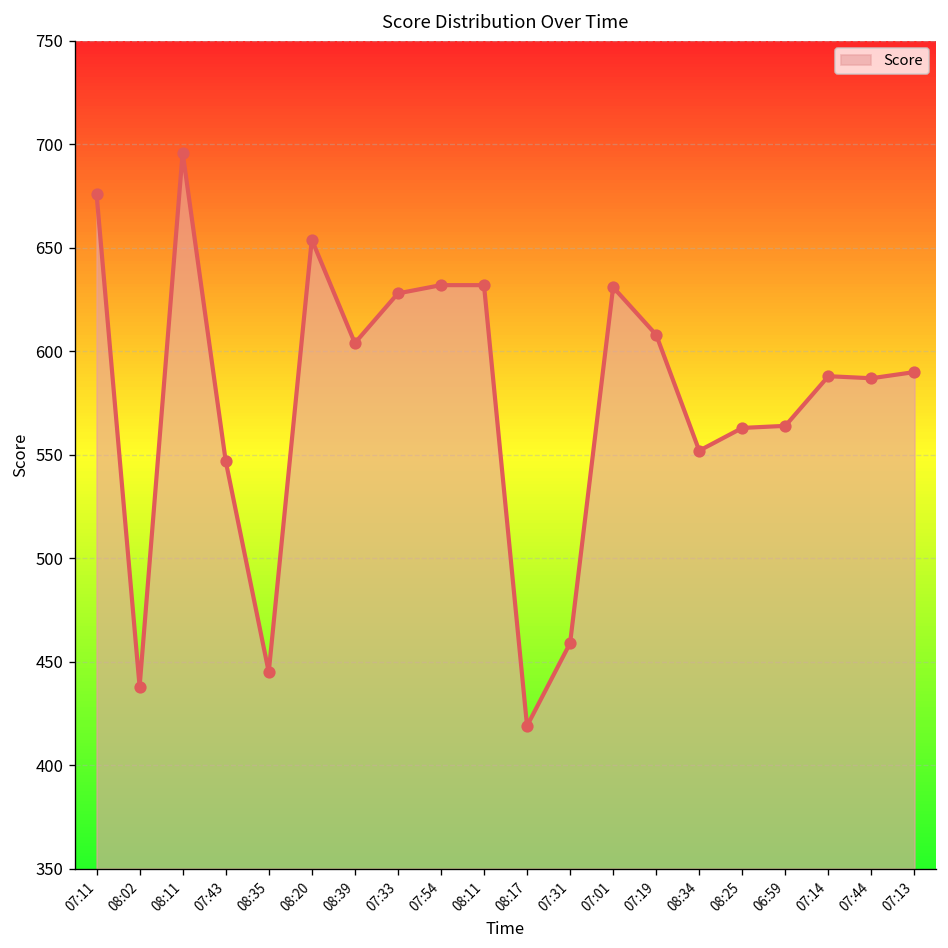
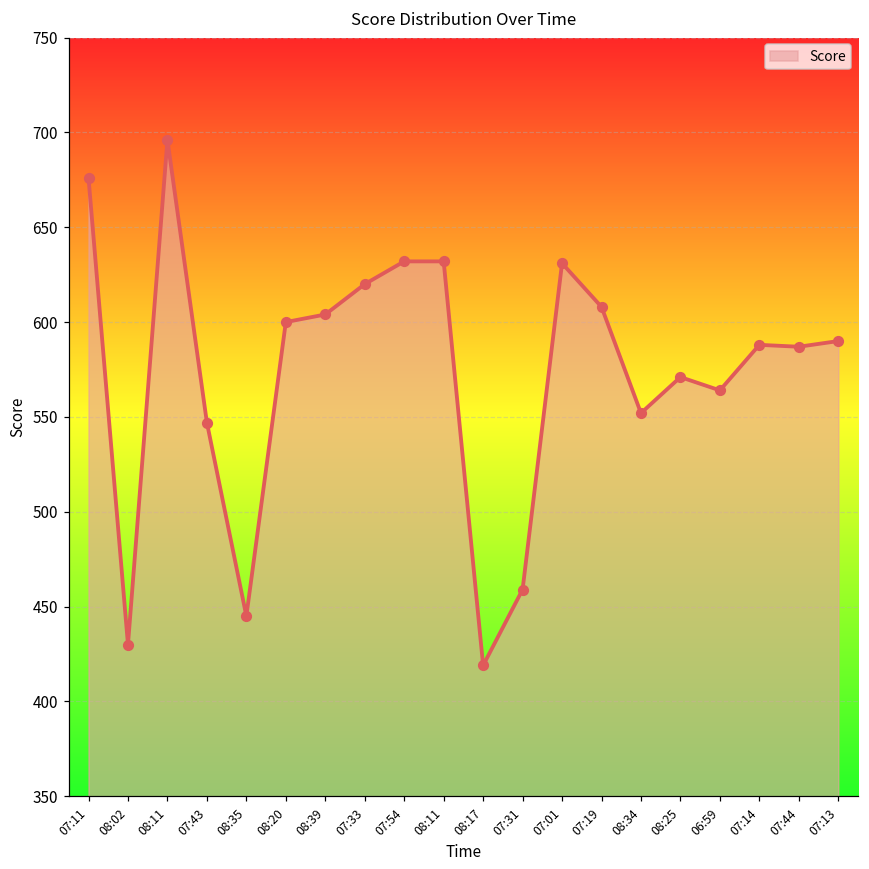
08:02: 438 -> 430
08:20: 654 -> 600
07:33: 628 -> 620
08:25: 563 -> 571
